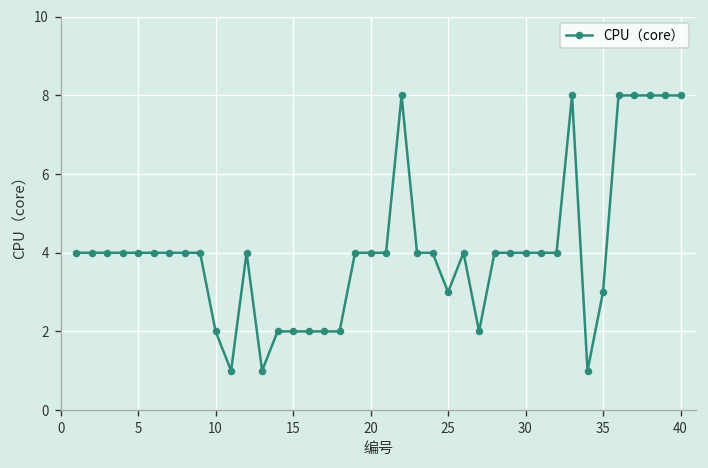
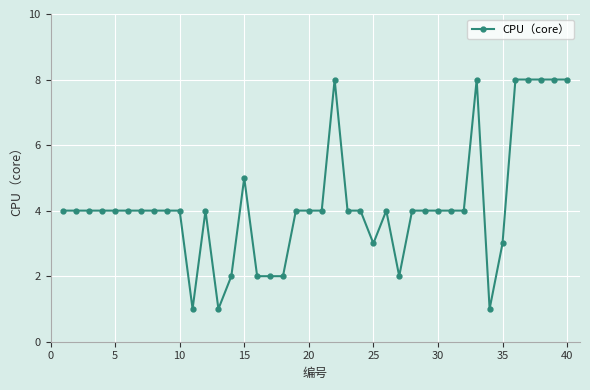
10: 2 -> 4
15: 2 -> 5
